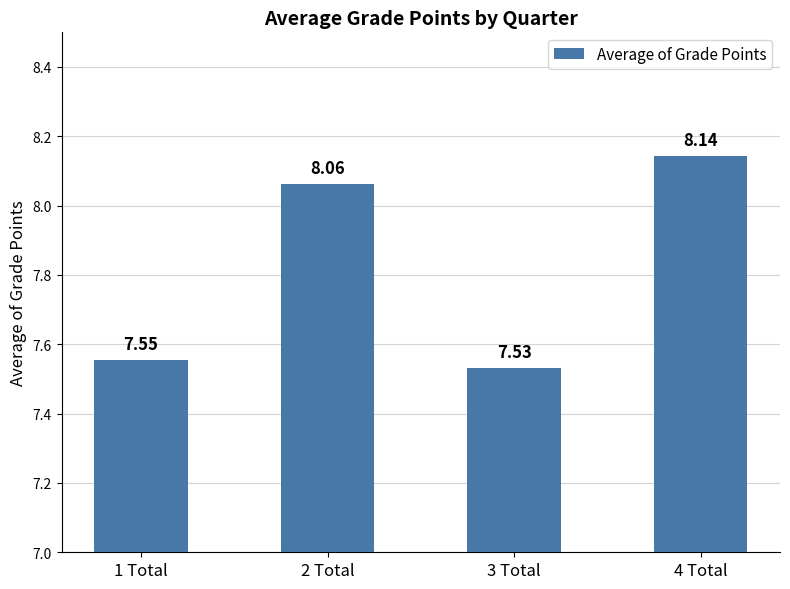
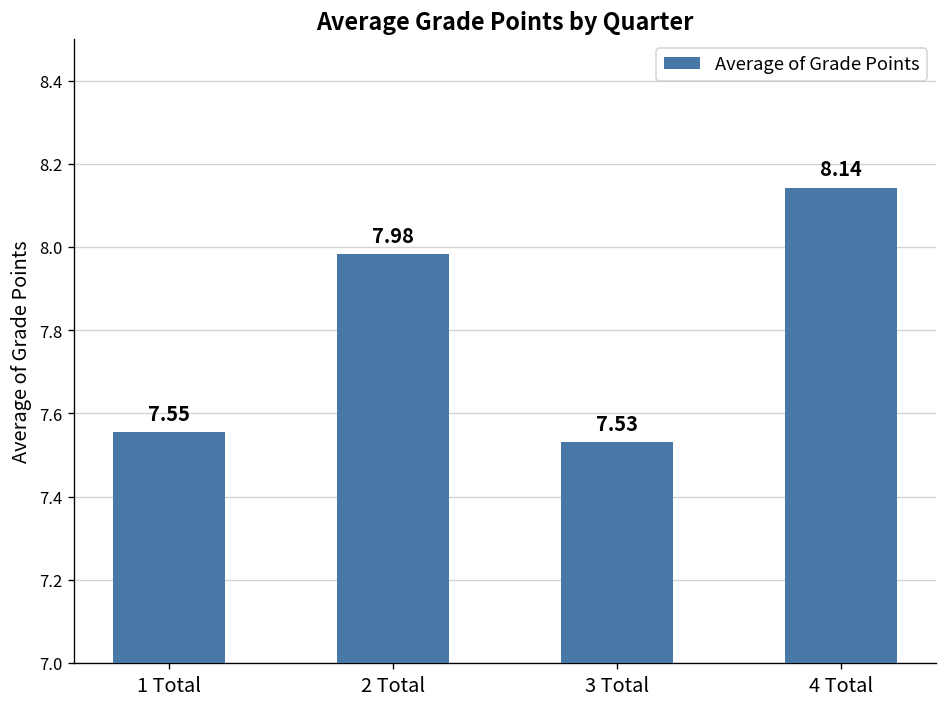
2 Total: 8.06 -> 7.98
